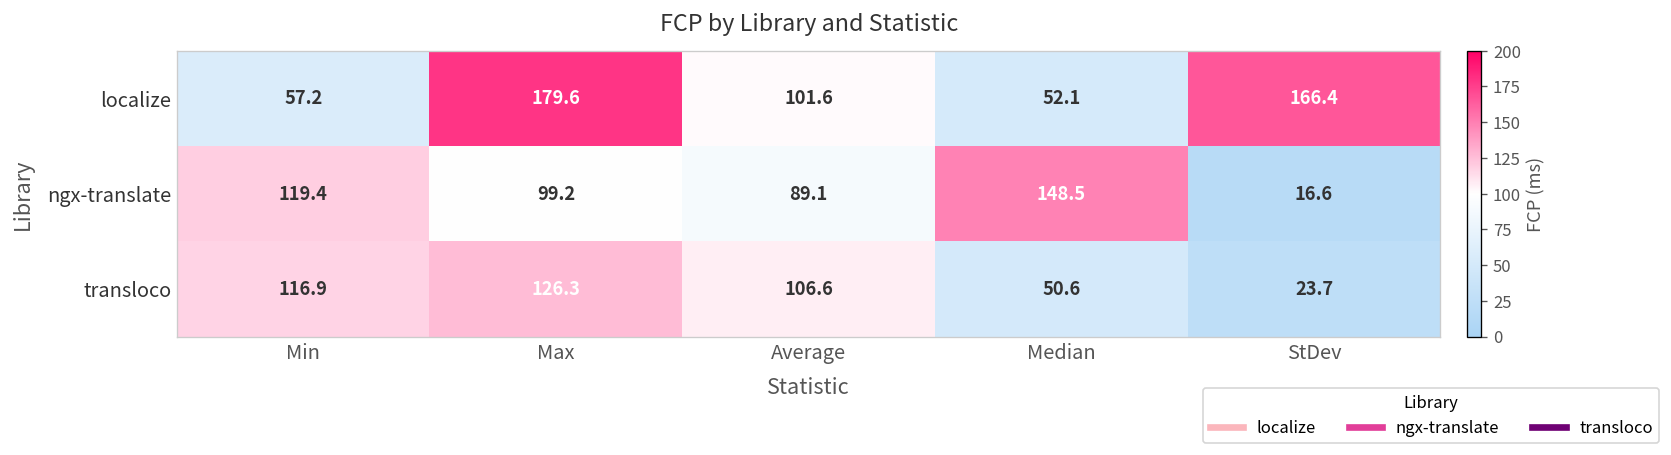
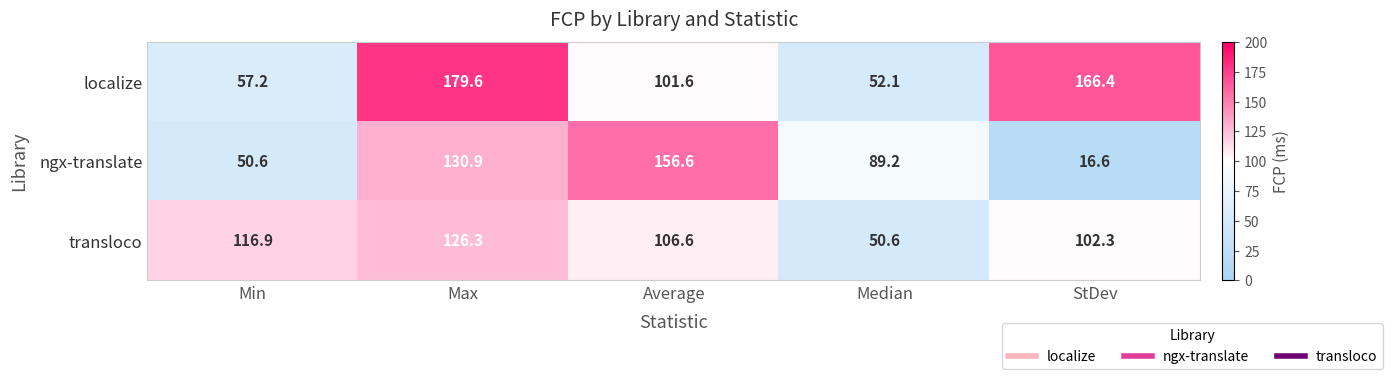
ngx-translate, Min: 119.4 -> 50.6
ngx-translate, Max: 99.2 -> 130.9
ngx-translate, Average: 89.1 -> 156.6
ngx-translate, Median: 148.5 -> 89.2
transloco, StDev: 23.7 -> 102.3
